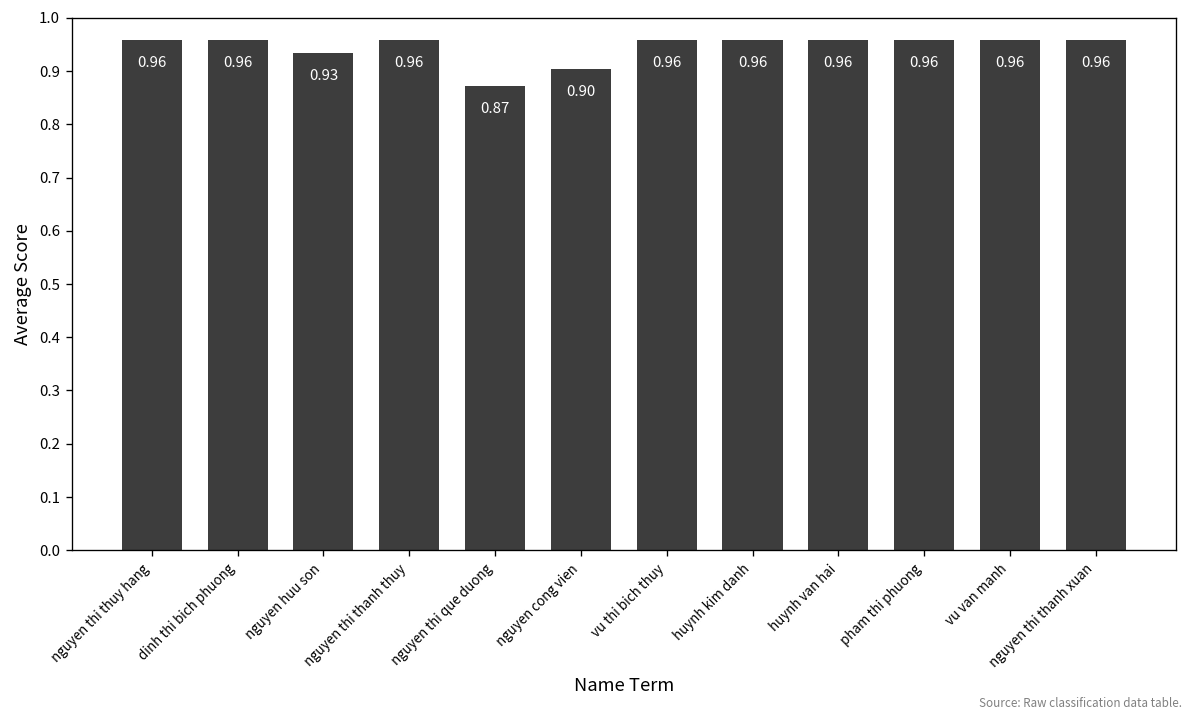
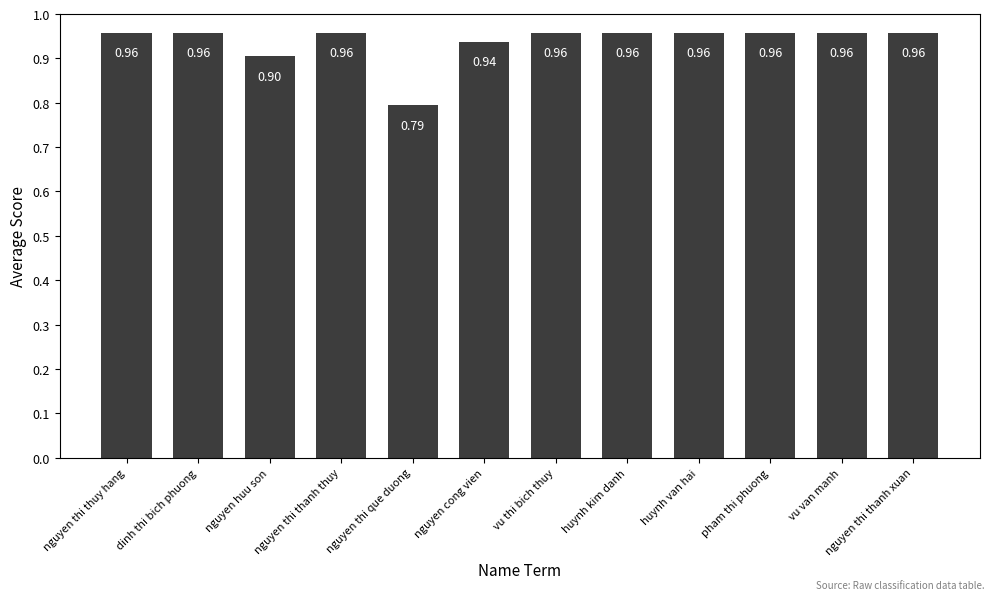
nguyen huu son: 0.93 -> 0.90
nguyen thi que duong: 0.87 -> 0.79
nguyen cong vien: 0.90 -> 0.94
